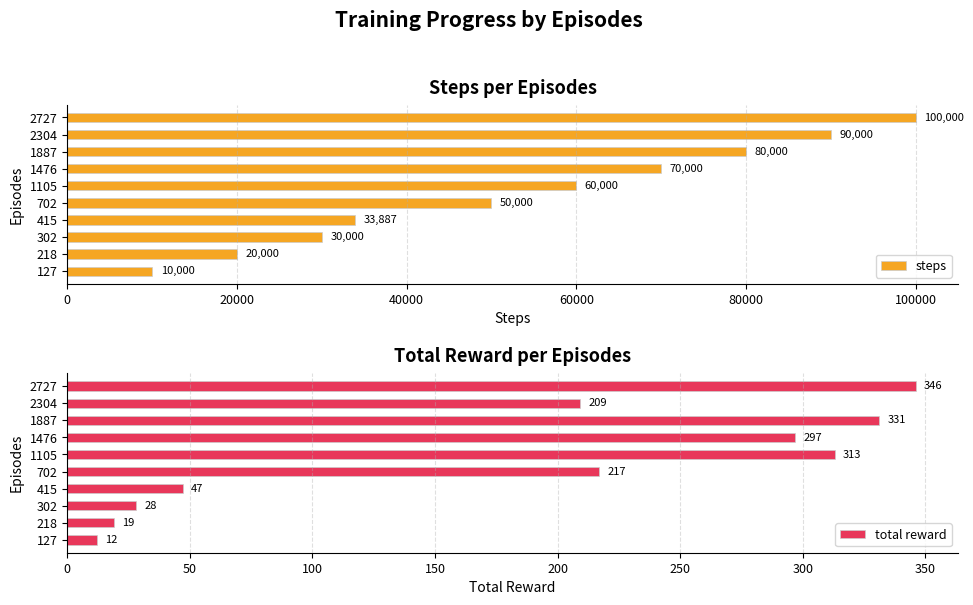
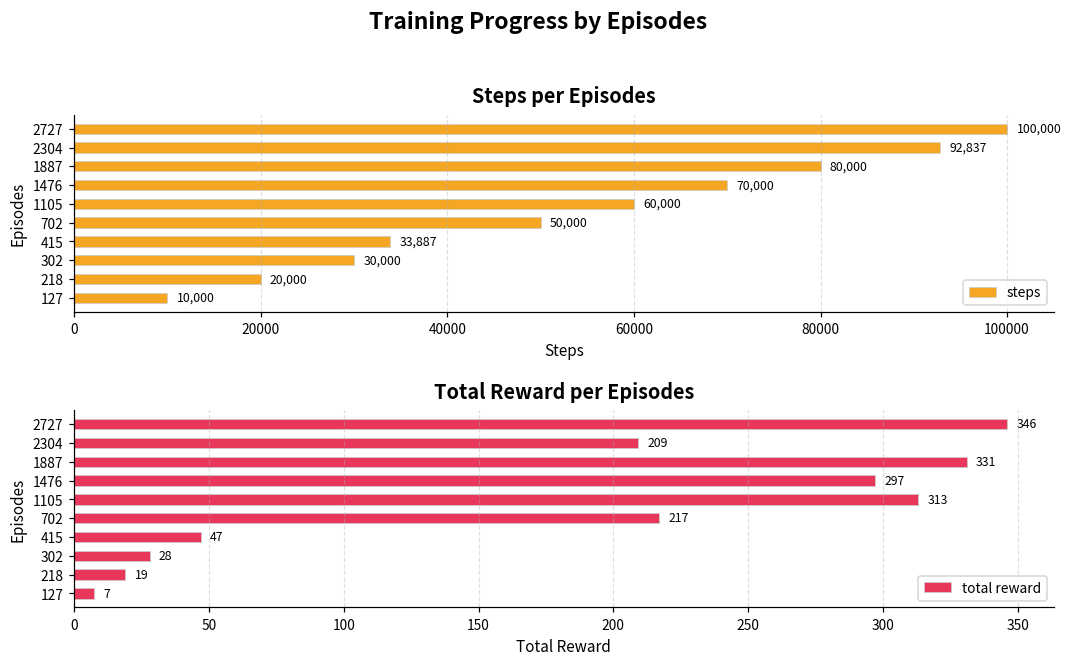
Steps per Episodes, 2304: 90,000 -> 92,837
Total Reward per Episodes, 127: 12 -> 7
